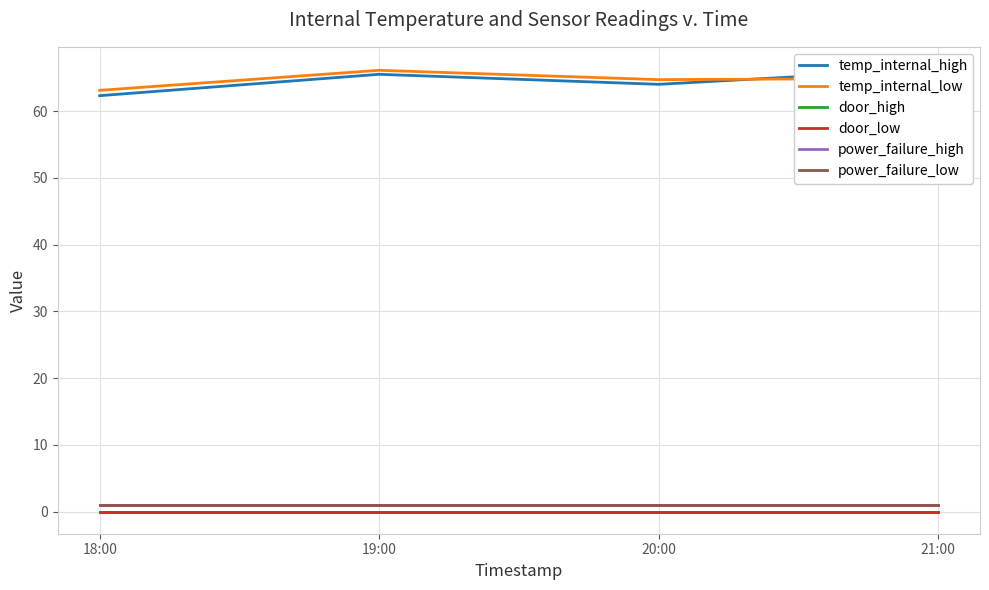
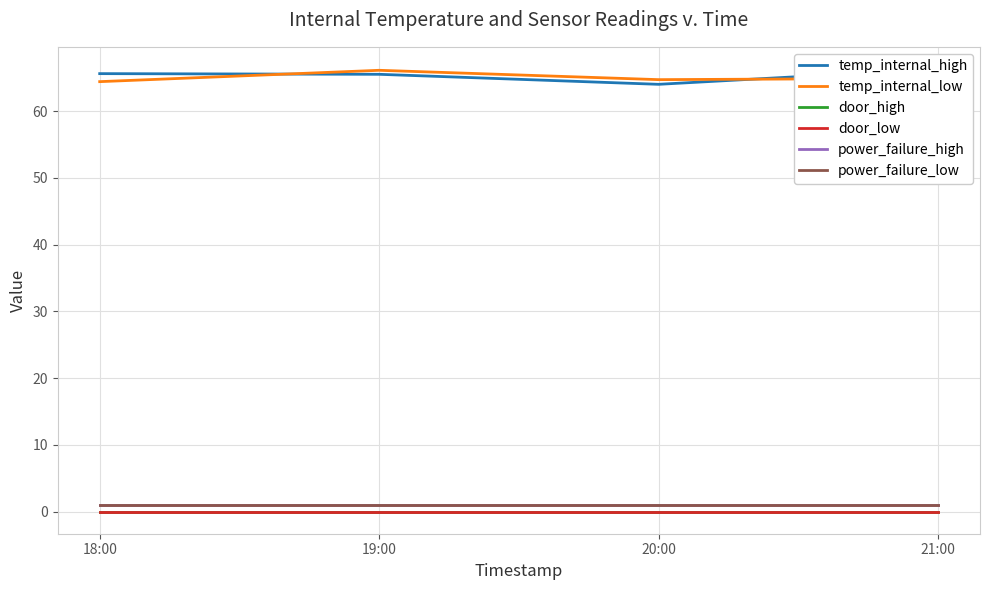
temp_internal_high, 18:00: 62 -> 66
temp_internal_low, 18:00: 63 -> 64
